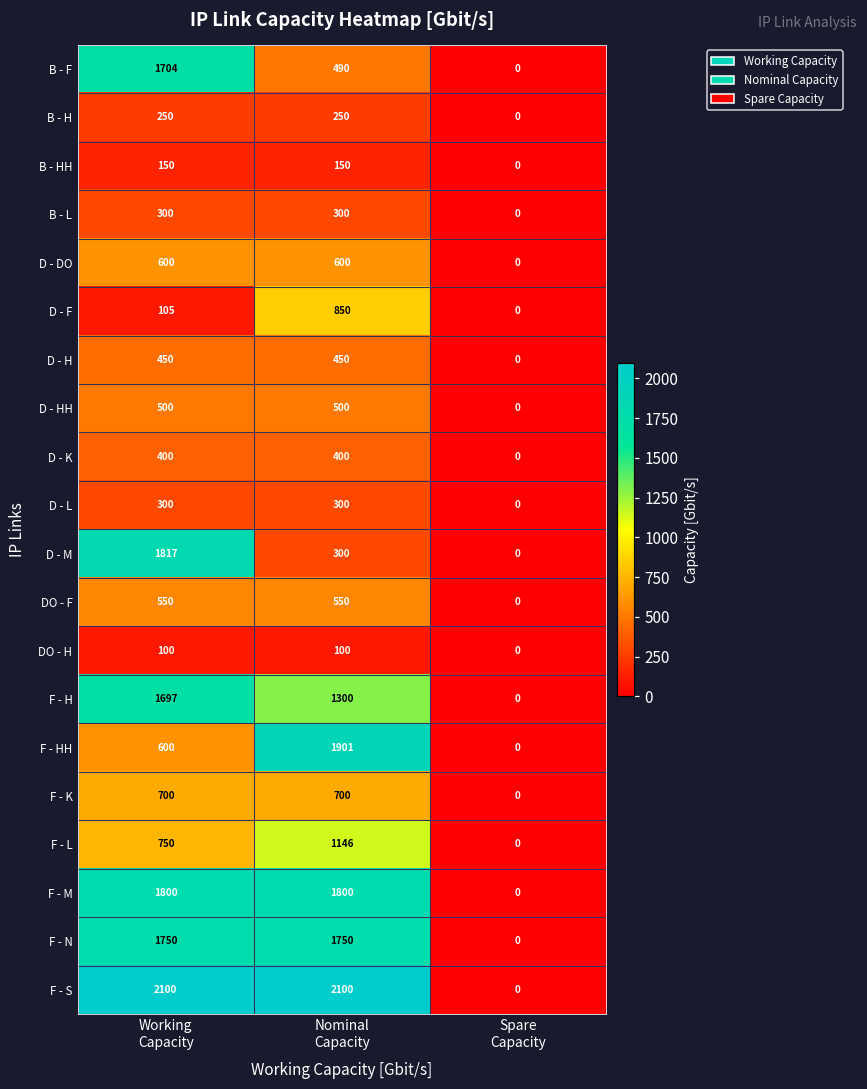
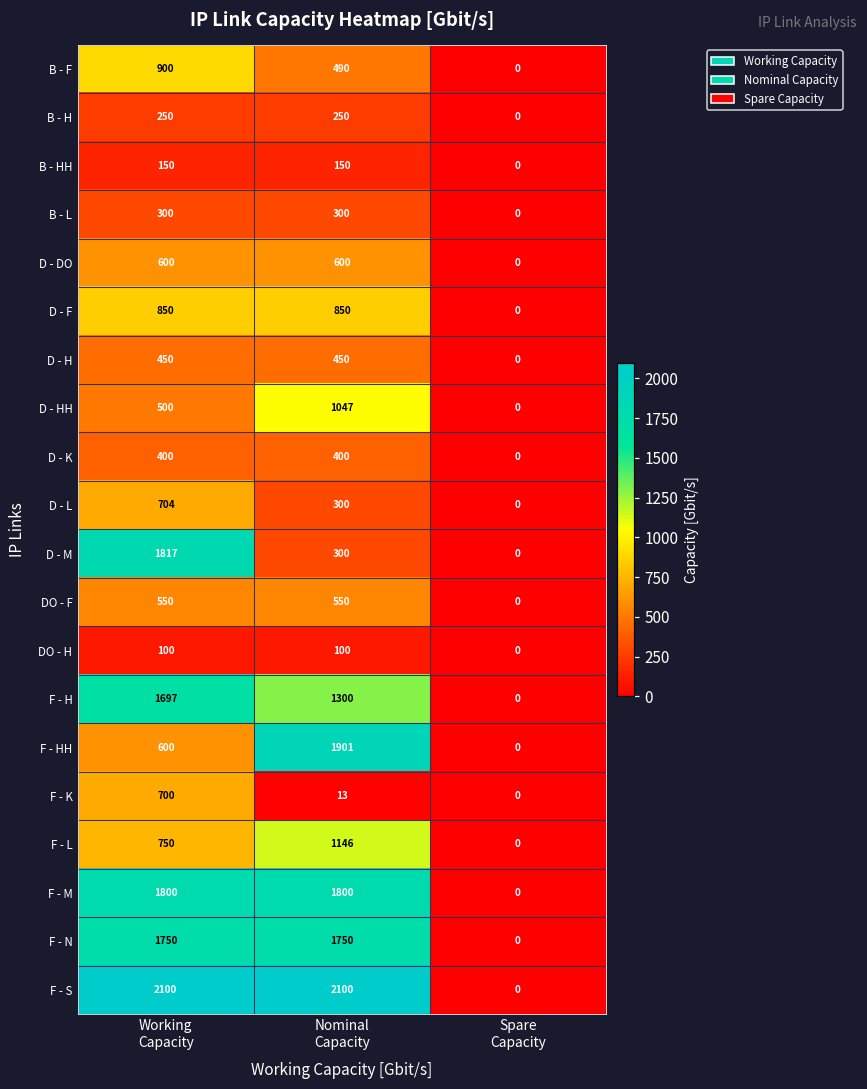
B - F, Working Capacity: 1704 -> 900
D - F, Working Capacity: 105 -> 850
D - HH, Nominal Capacity: 500 -> 1047
D - L, Working Capacity: 300 -> 704
F - K, Nominal Capacity: 700 -> 13
